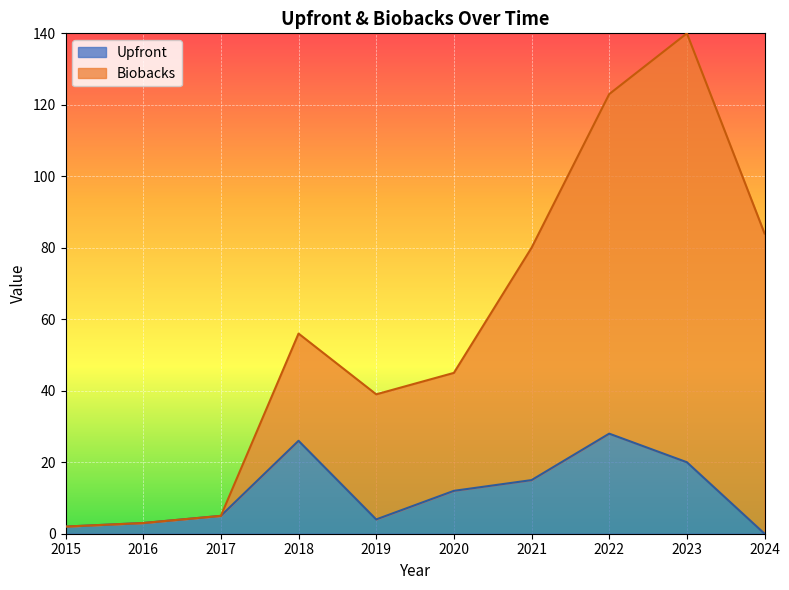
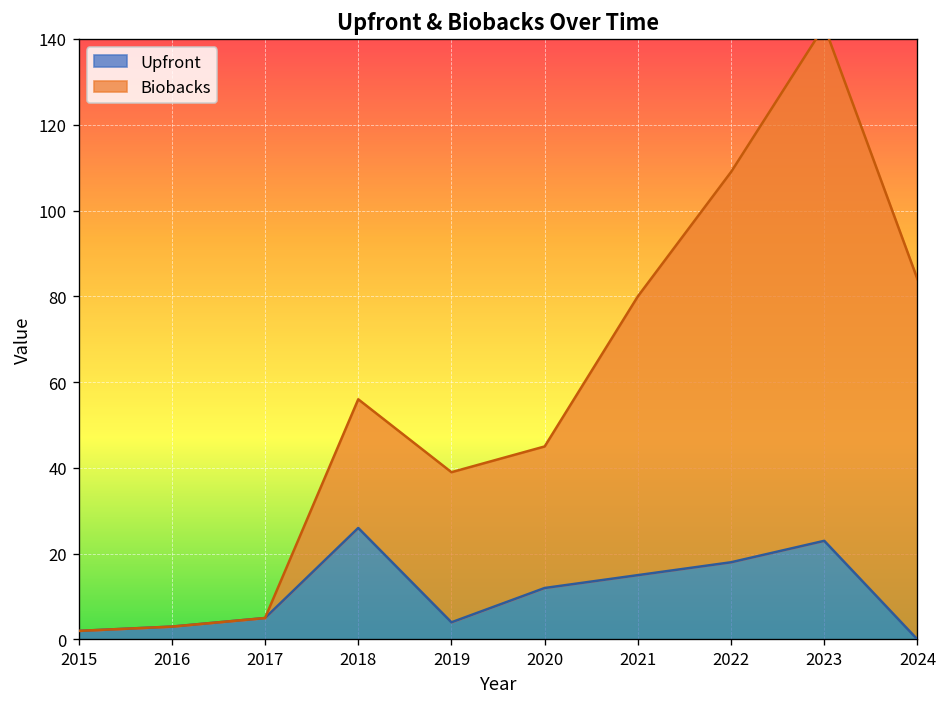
Upfront, 2022: 28 -> 18
Biobacks, 2022: 95 -> 91
Upfront, 2023: 20 -> 23
